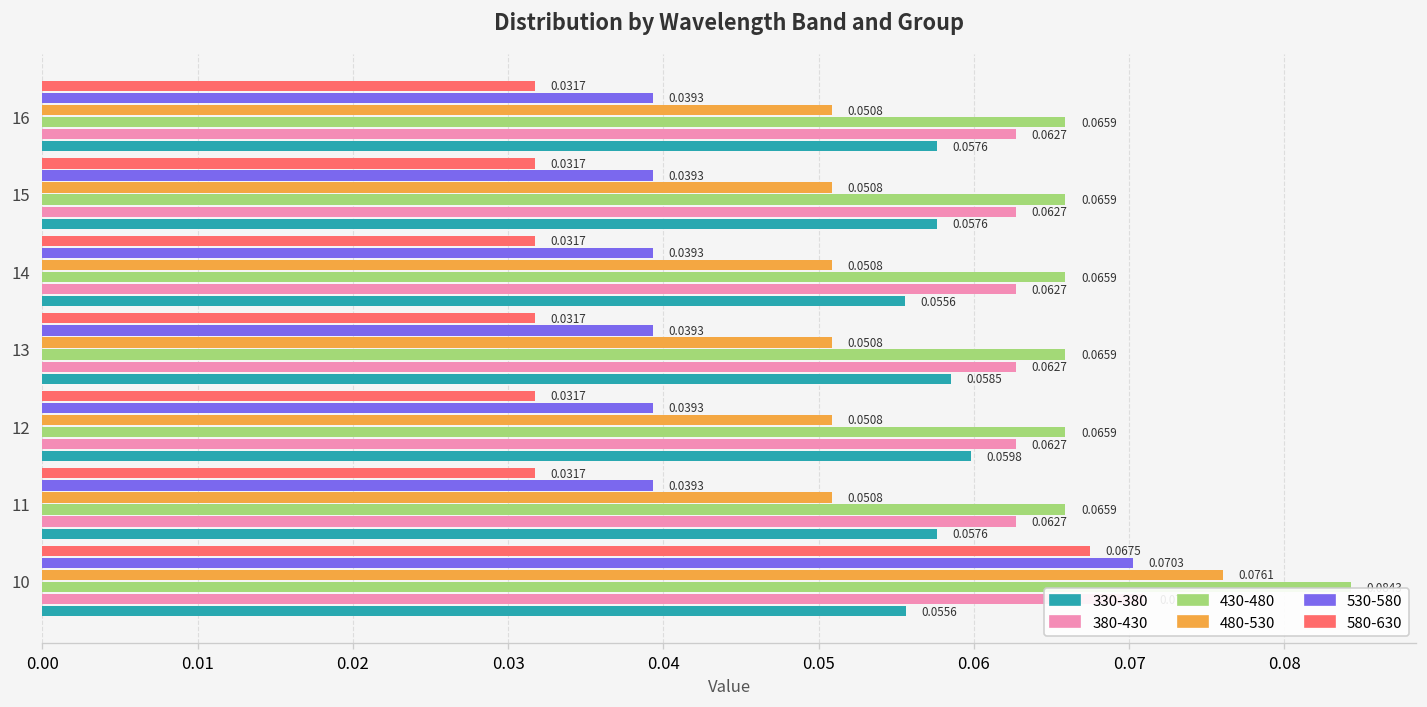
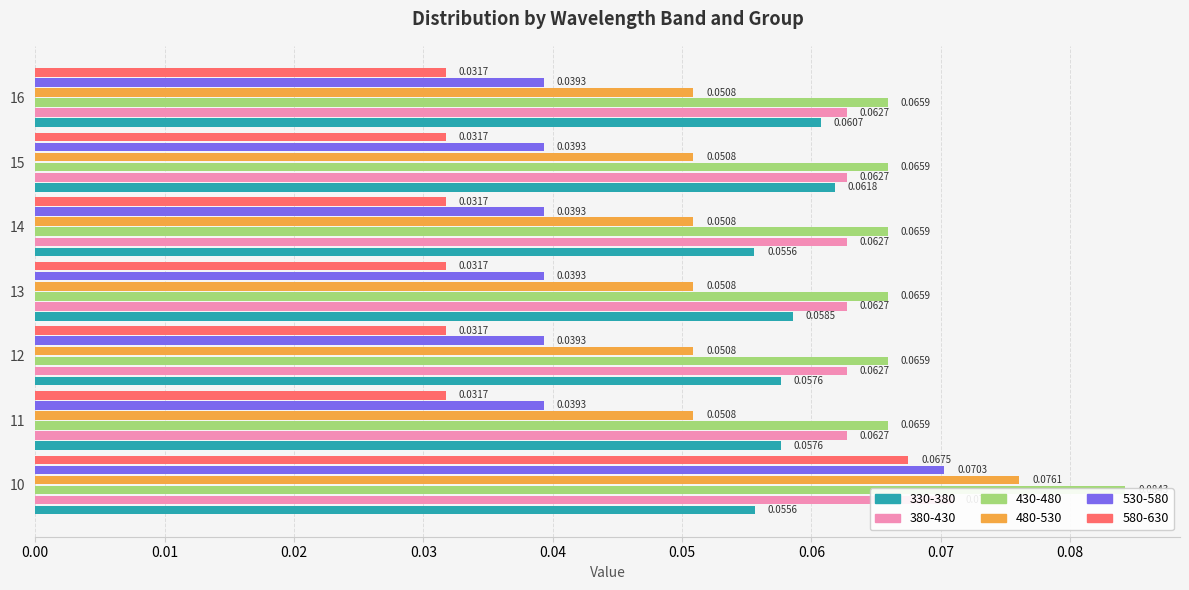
330-380, 16: 0.0576 -> 0.0607
330-380, 15: 0.0576 -> 0.0618
330-380, 12: 0.0598 -> 0.0576
